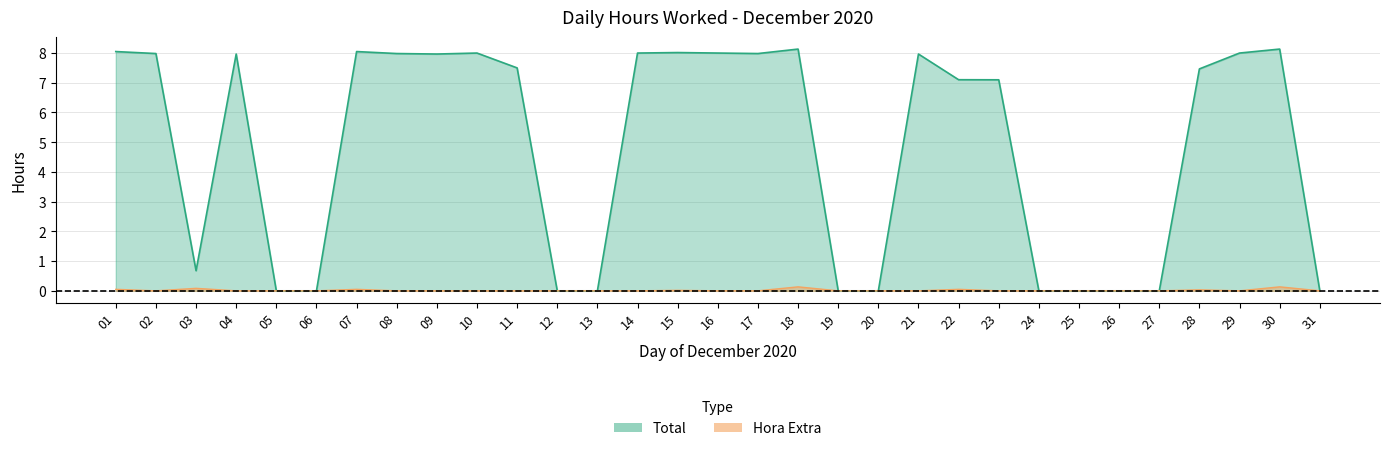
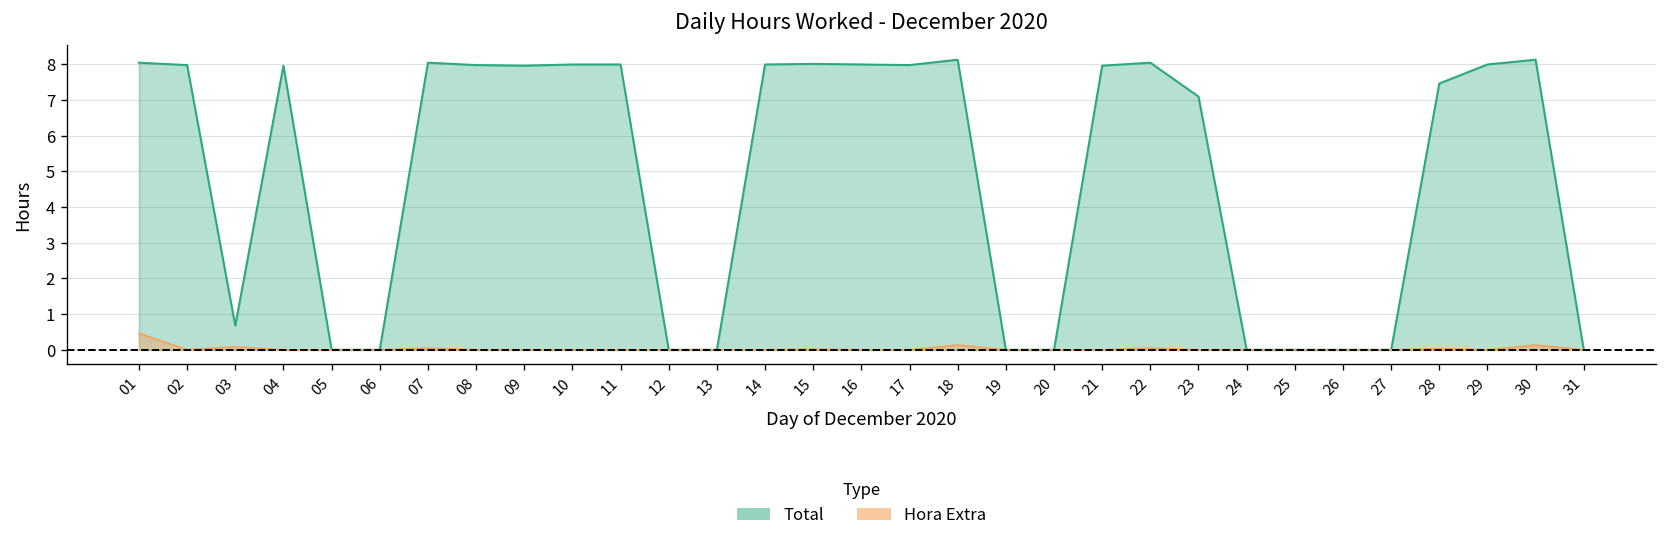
Hora Extra, 01: 0.0 -> 0.5
Total, 11: 7.5 -> 8.0
Total, 22: 7.1 -> 8.0
